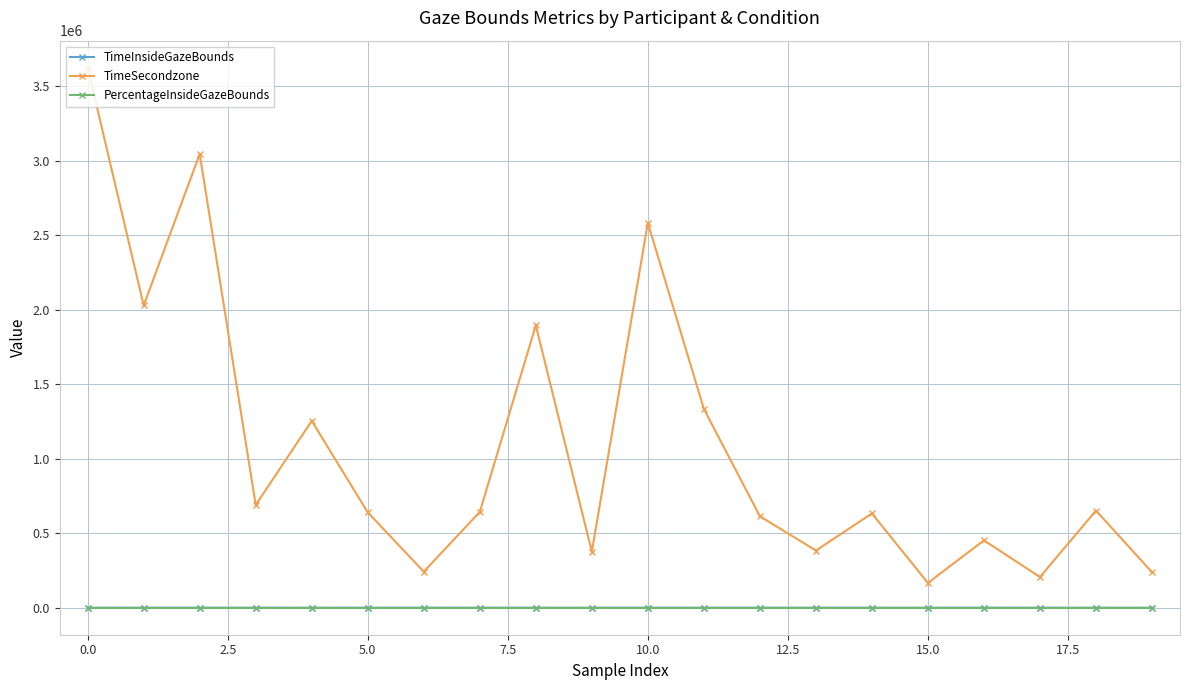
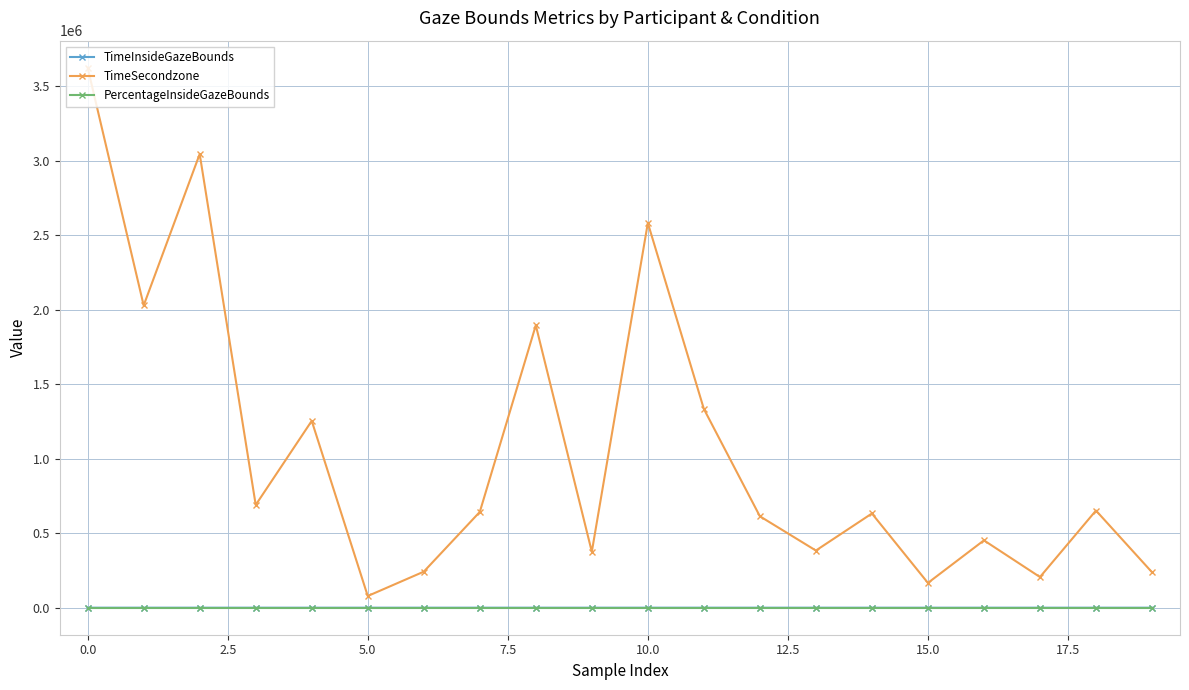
TimeSecondzone, 5.0: 640000 -> 80000
